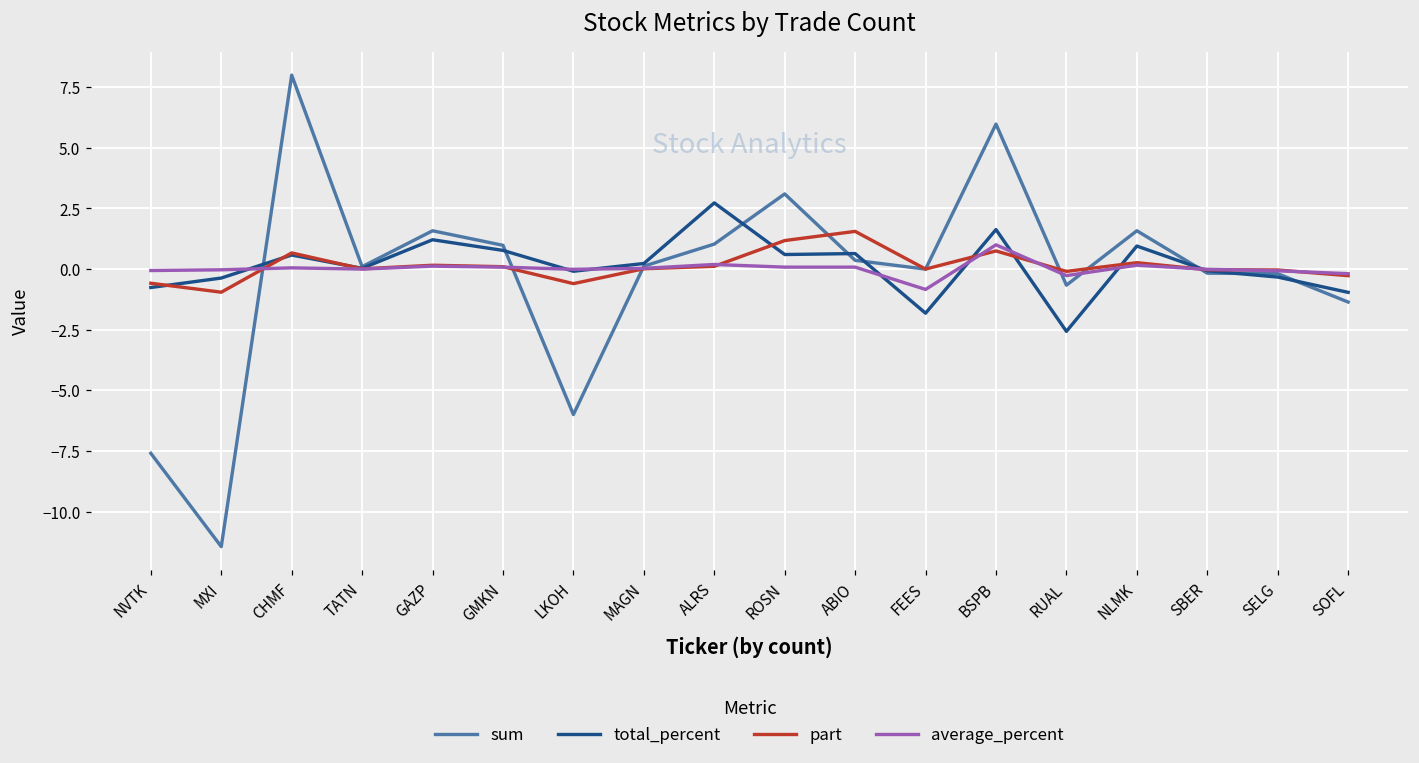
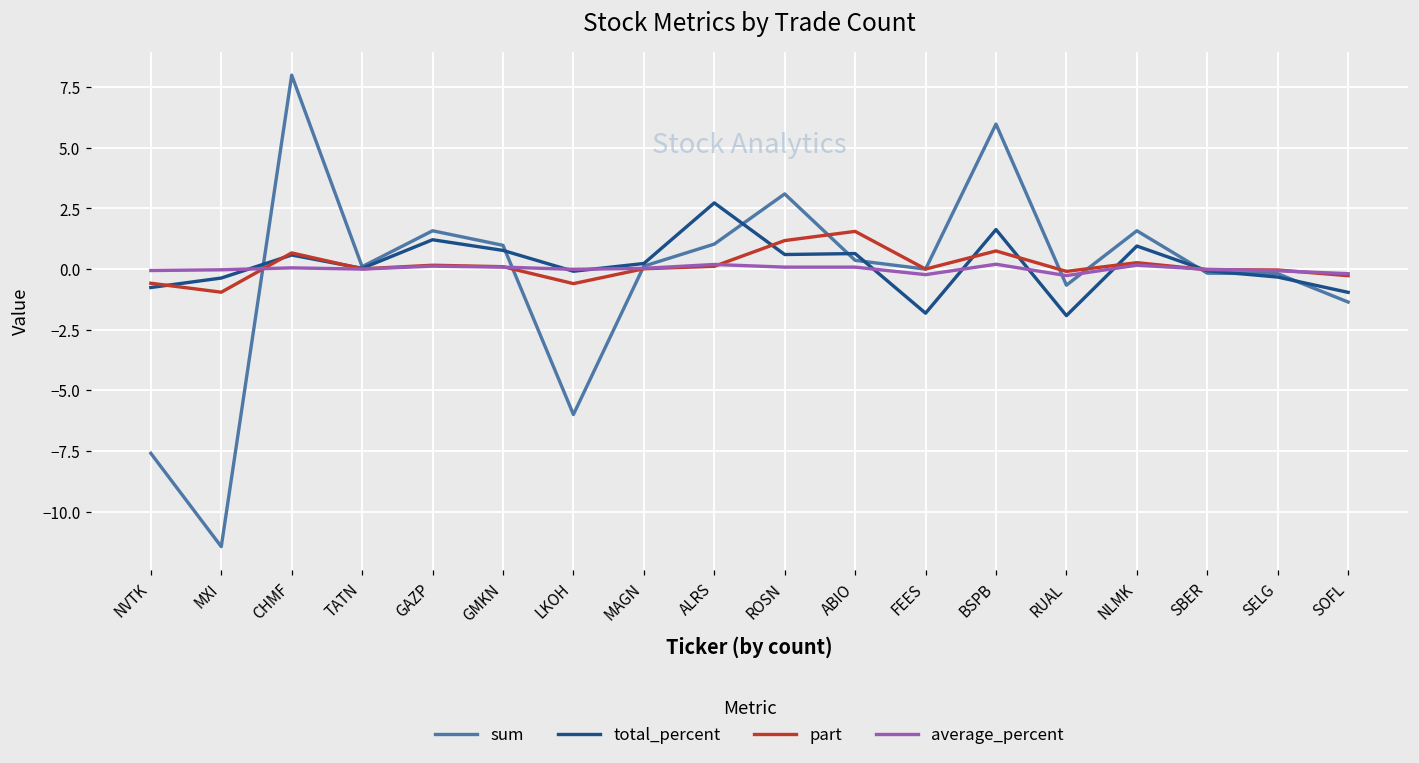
average_percent, FEES: -0.8 -> -0.2
average_percent, BSPB: 1.0 -> 0.2
total_percent, RUAL: -2.6 -> -1.9
